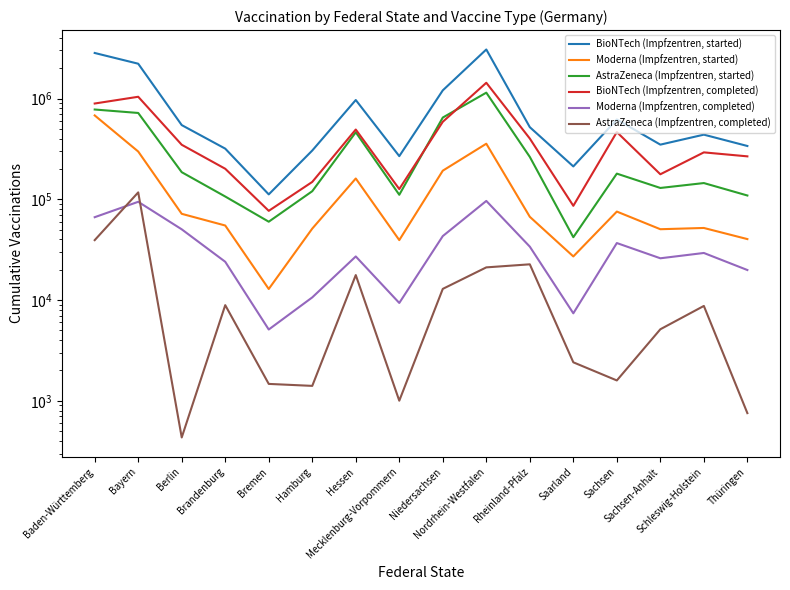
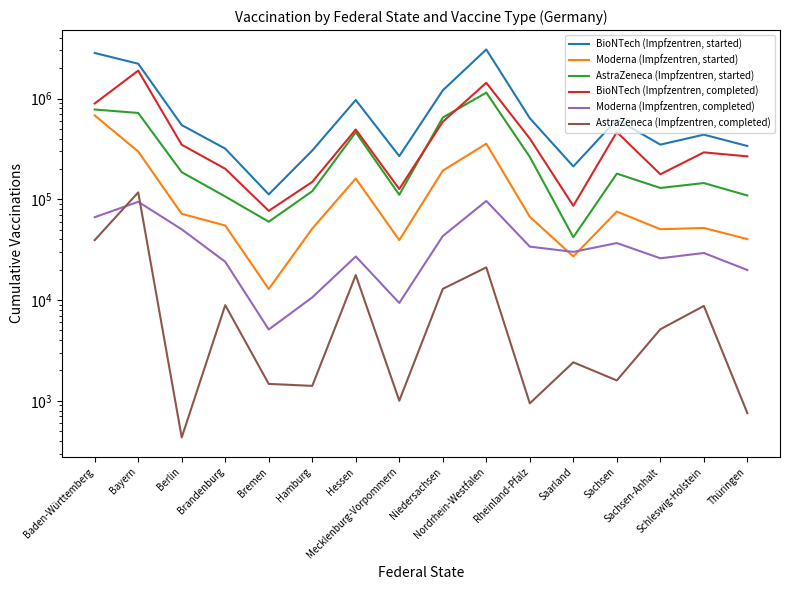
BioNTech (Impfzentren, completed), Bayern: 1000000 -> 1900000
BioNTech (Impfzentren, started), Rheinland-Pfalz: 500000 -> 600000
AstraZeneca (Impfzentren, completed), Rheinland-Pfalz: 23000 -> 900
Moderna (Impfzentren, completed), Saarland: 7000 -> 30000
